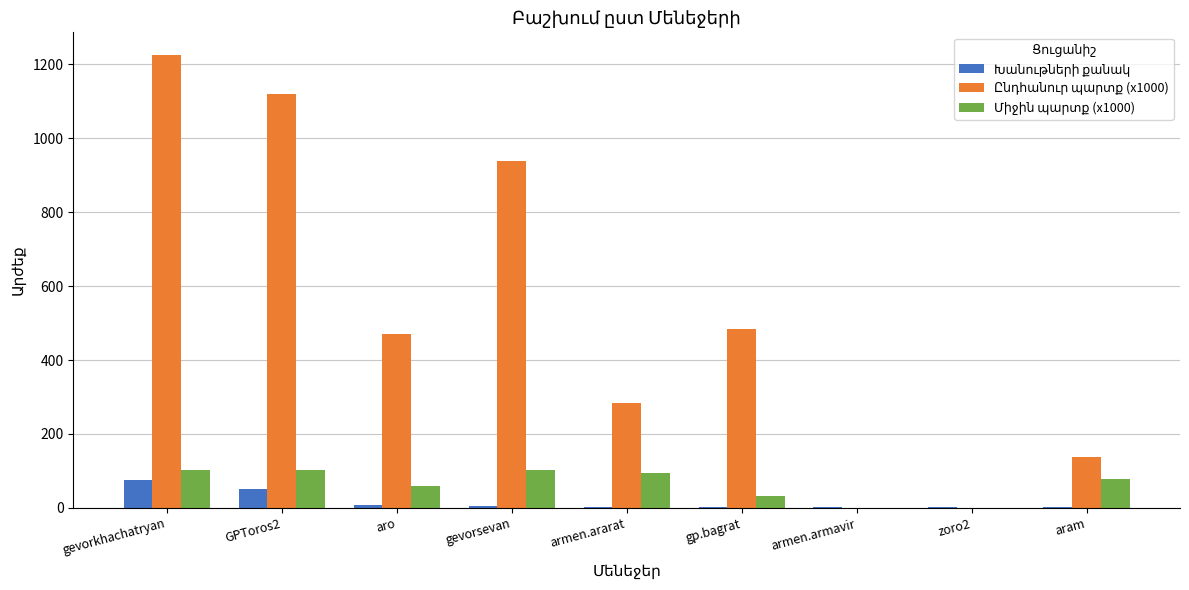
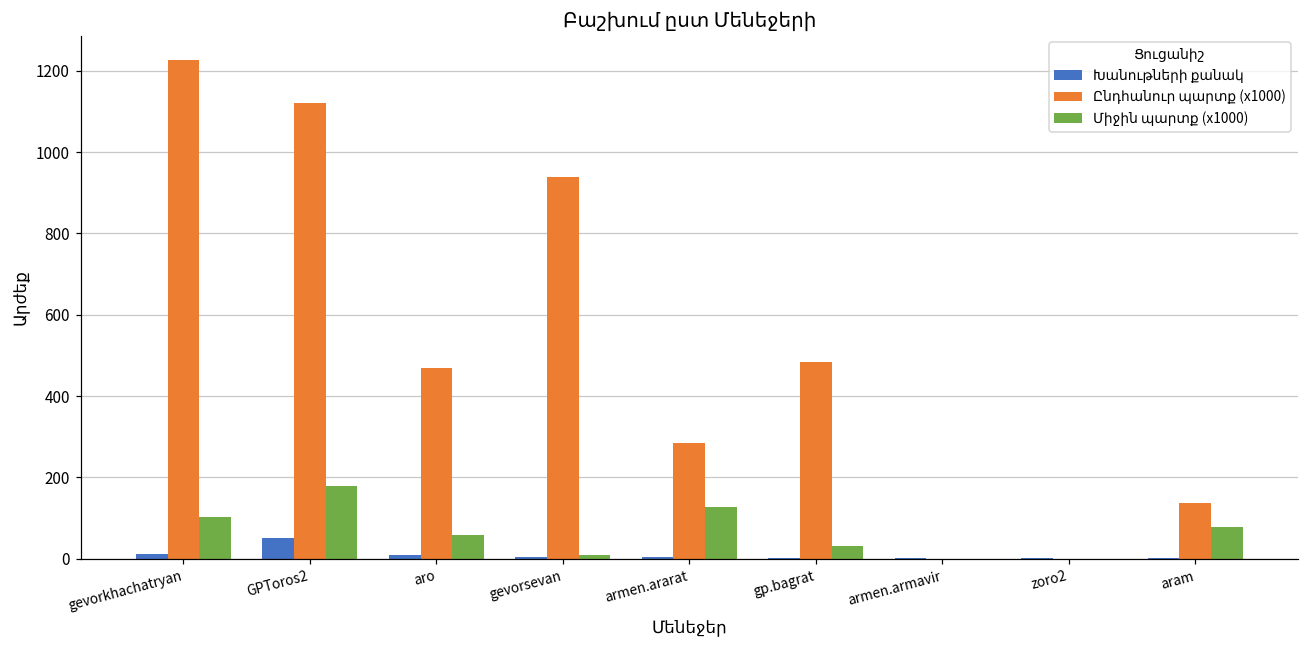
Խանութների քանակ, gevorkhachatryan: 70 -> 10
Միջին պարտք (x1000), GPToros2: 100 -> 180
Միջին պարտք (x1000), gevorsevan: 100 -> 10
Միջին պարտք (x1000), armen.ararat: 90 -> 130
